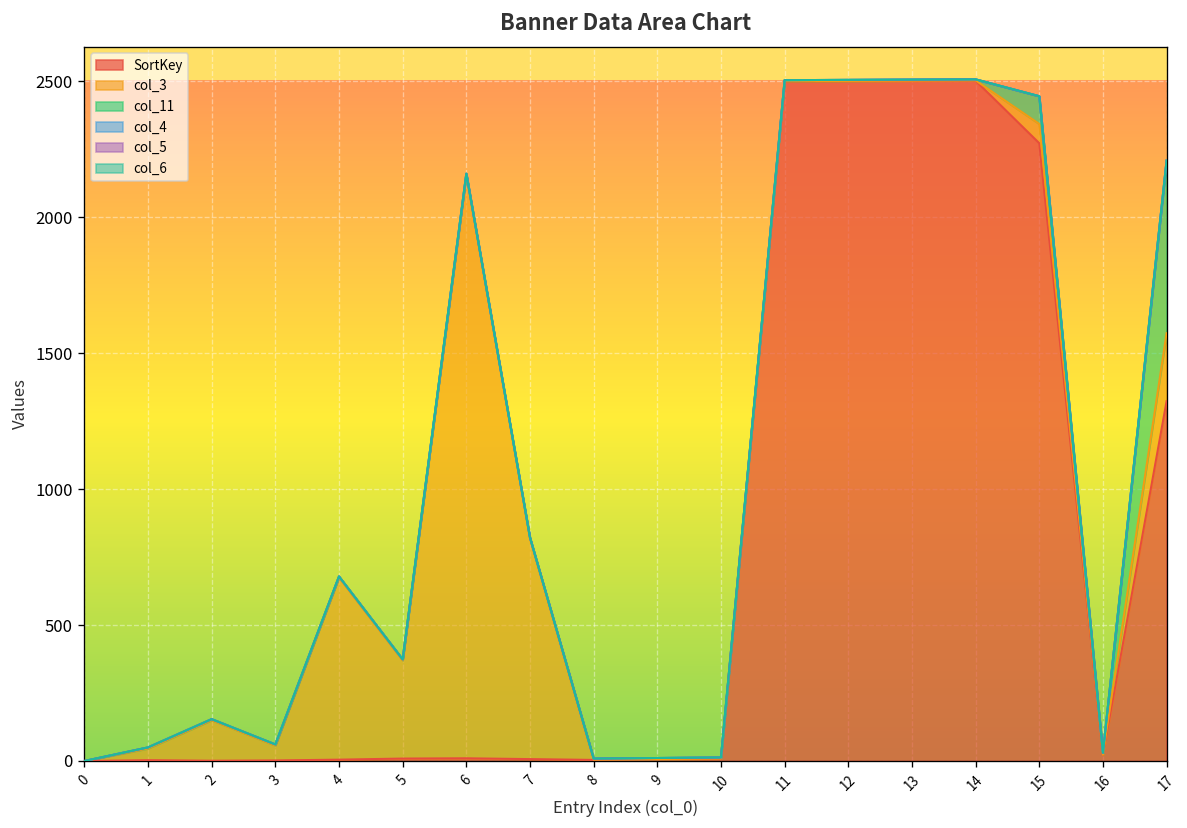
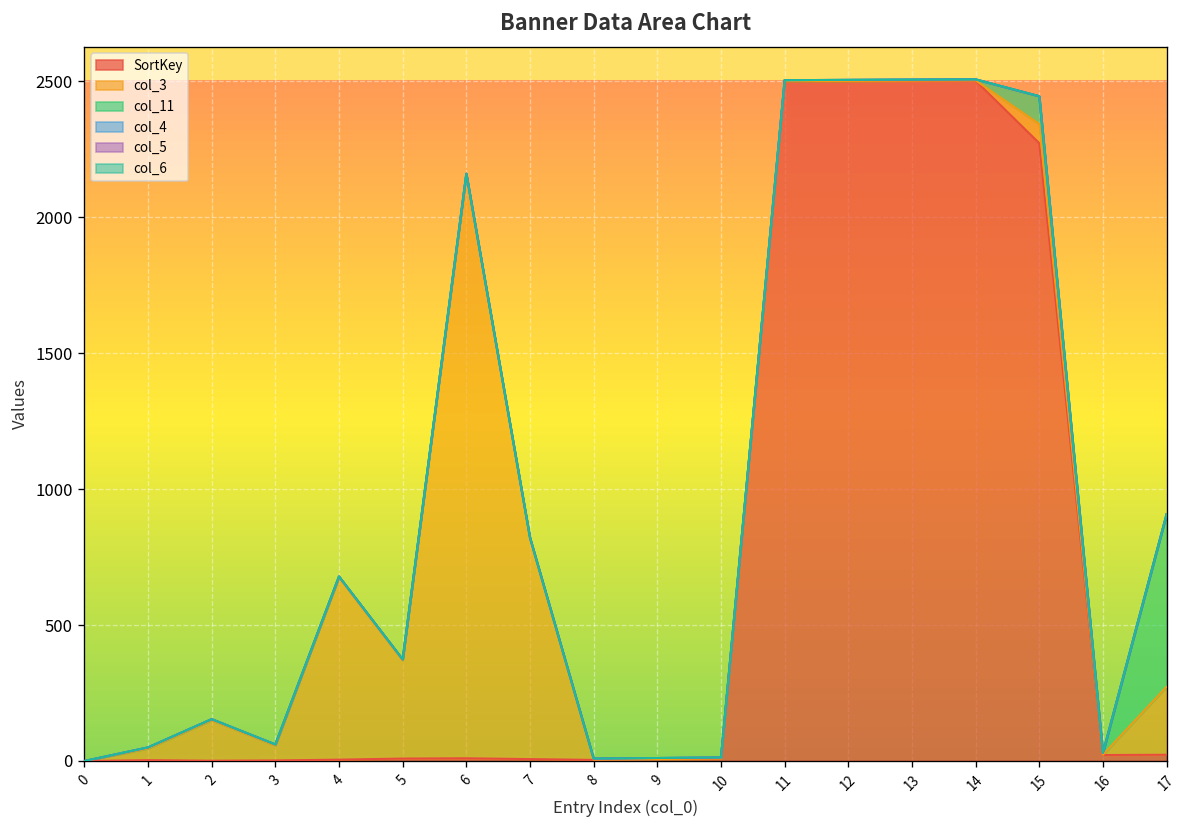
SortKey, 17: 1320 -> 20
